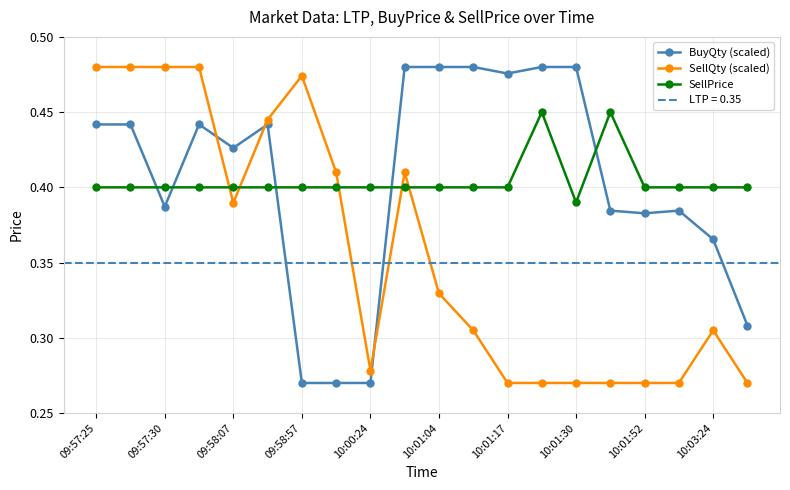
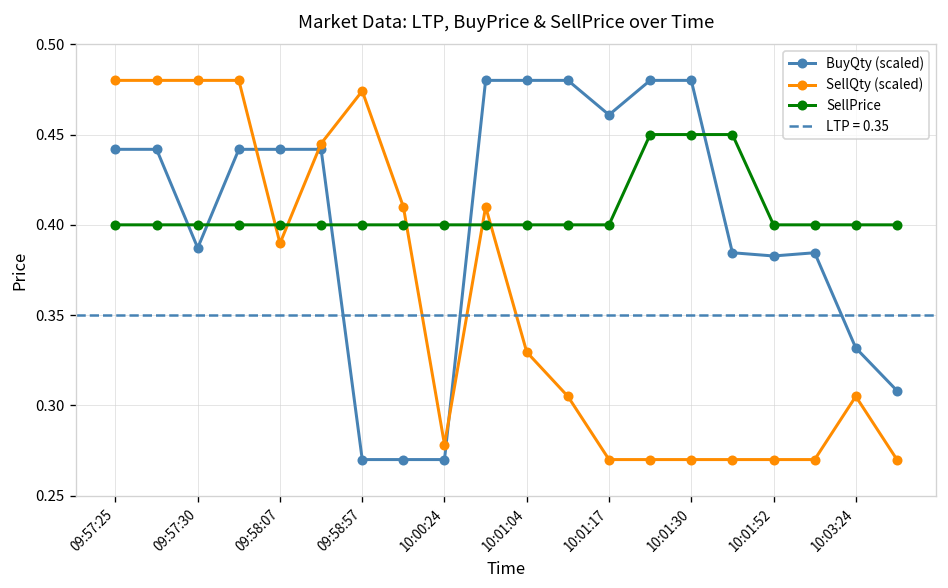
BuyQty (scaled), 09:58:07: 0.426 -> 0.442
BuyQty (scaled), 10:01:17: 0.476 -> 0.461
SellPrice, 10:01:30: 0.39 -> 0.45
BuyQty (scaled), 10:03:24: 0.365 -> 0.332
